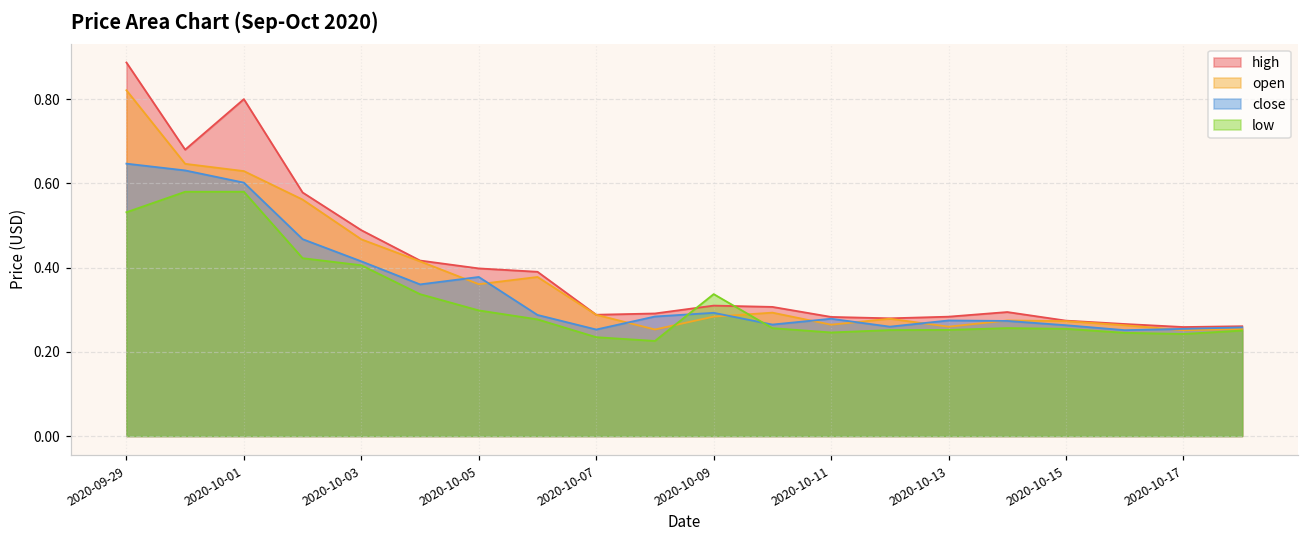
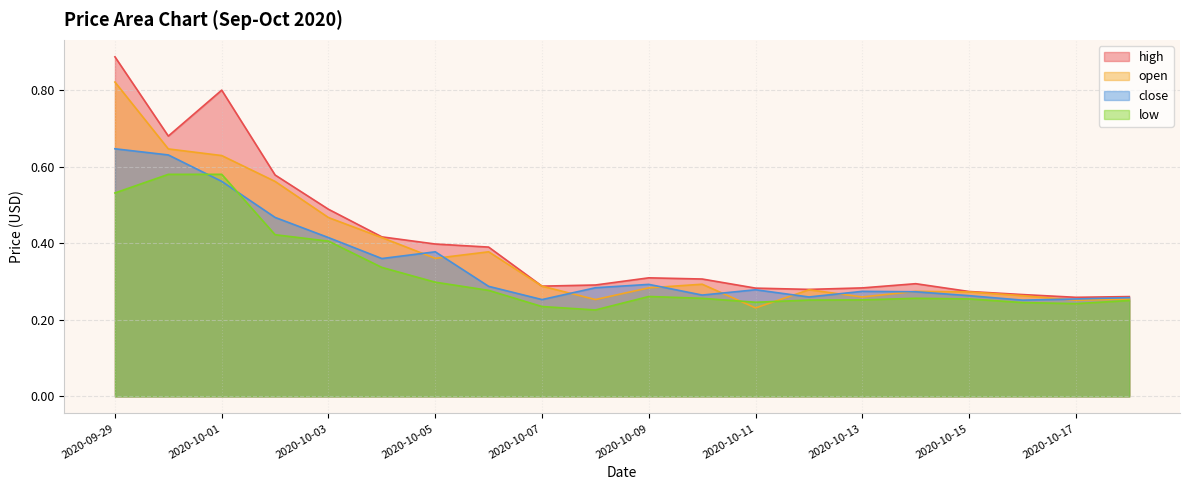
close, 2020-10-01: 0.60 -> 0.56
low, 2020-10-09: 0.34 -> 0.26
open, 2020-10-11: 0.26 -> 0.23
